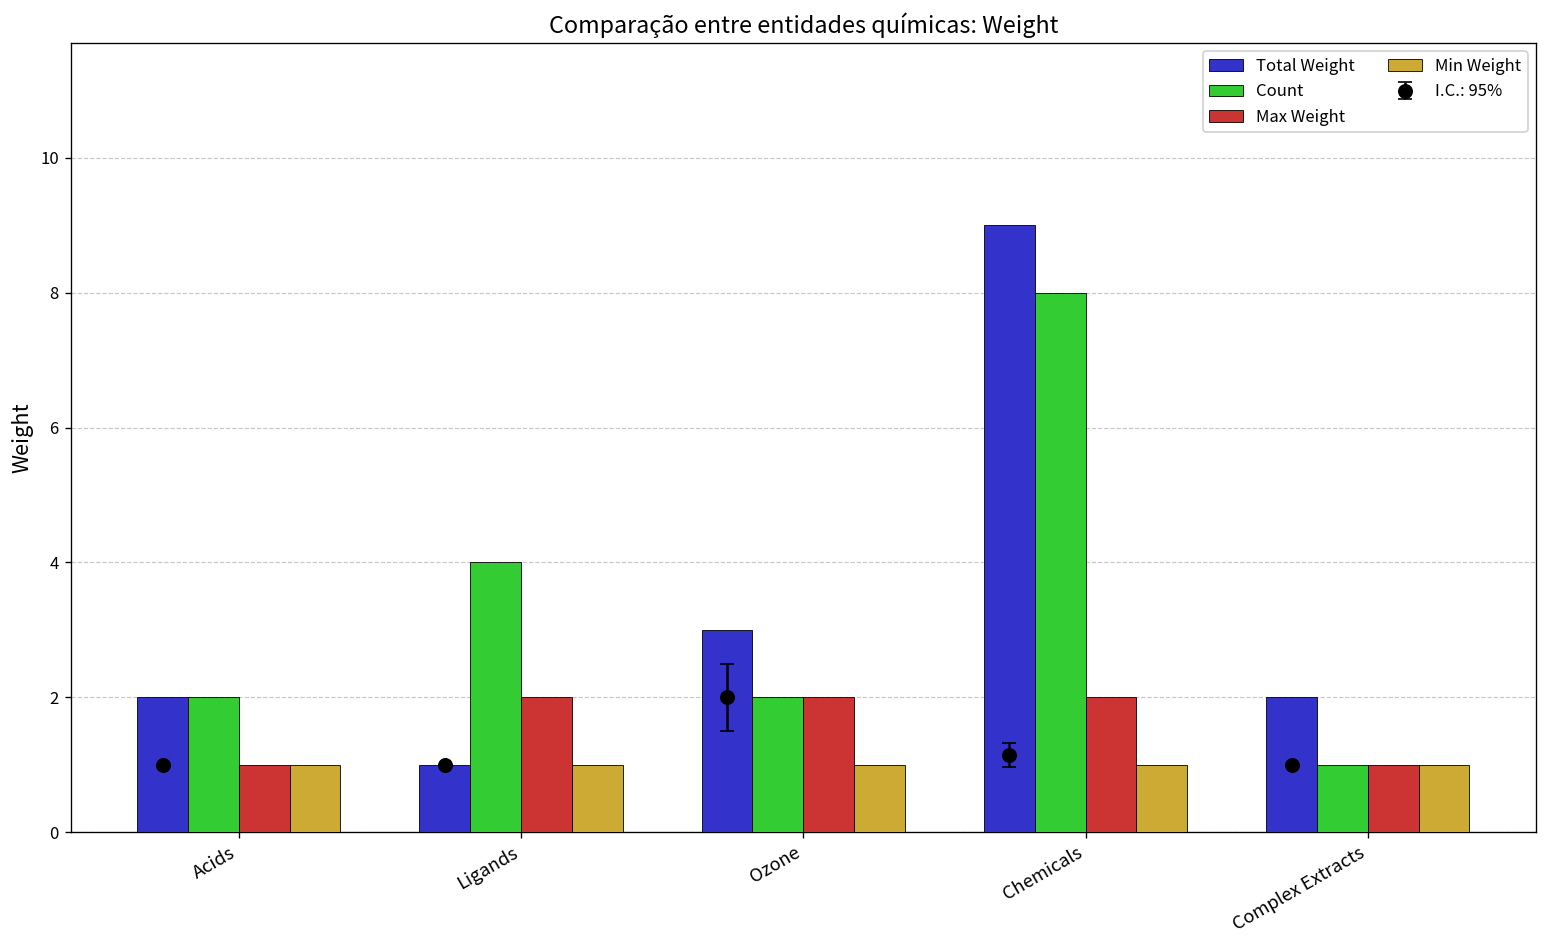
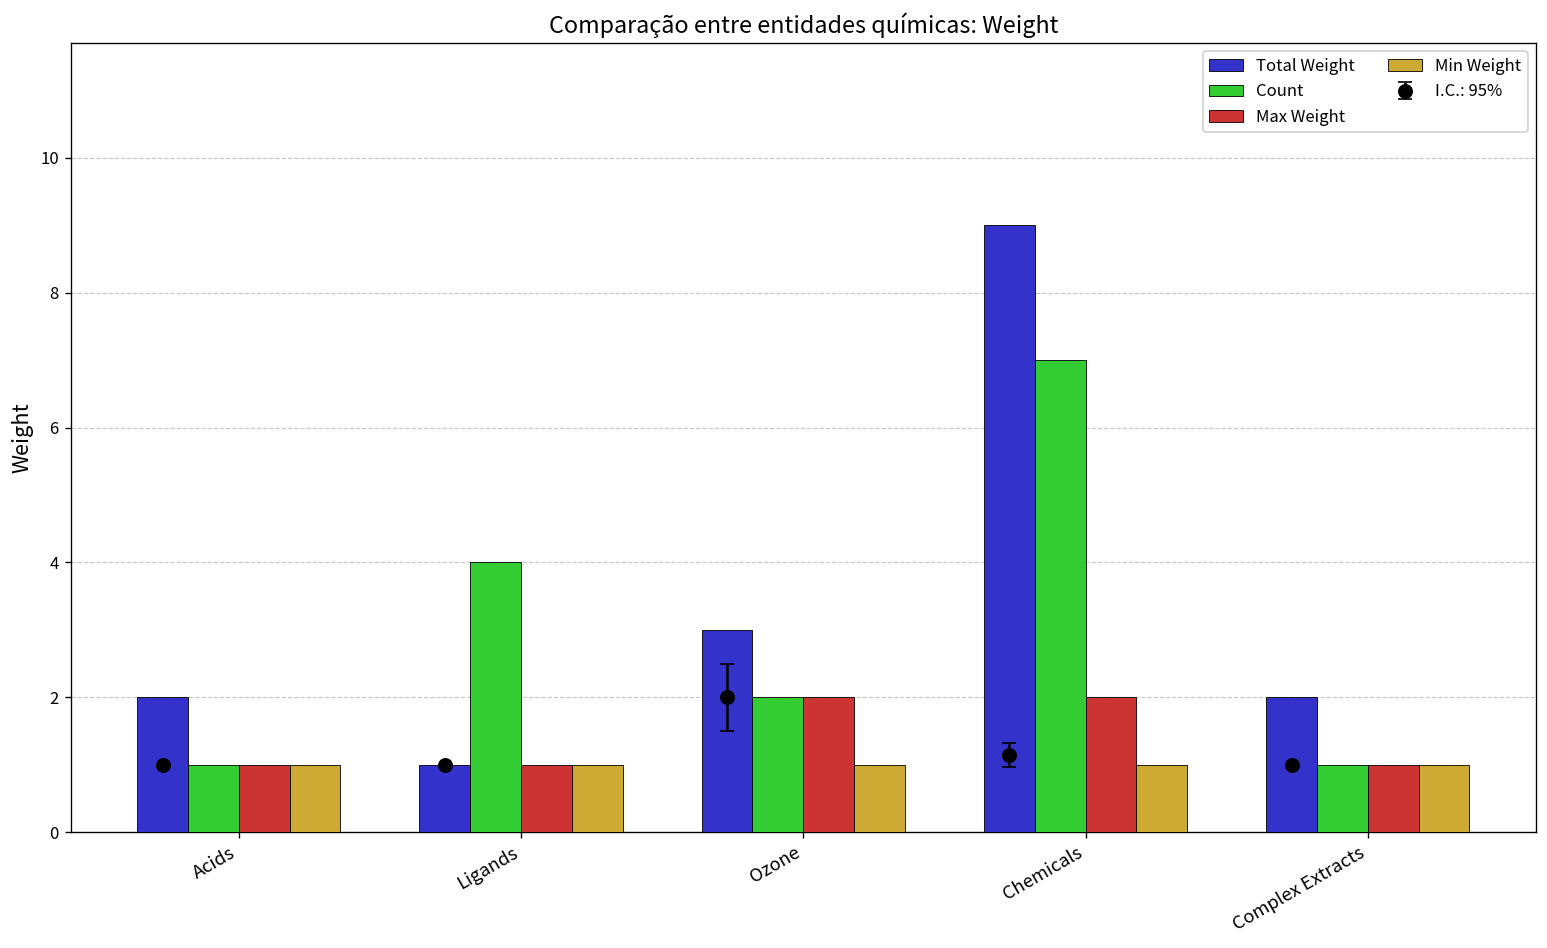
Count, Acids: 2 -> 1
Max Weight, Ligands: 2 -> 1
Count, Chemicals: 8 -> 7
